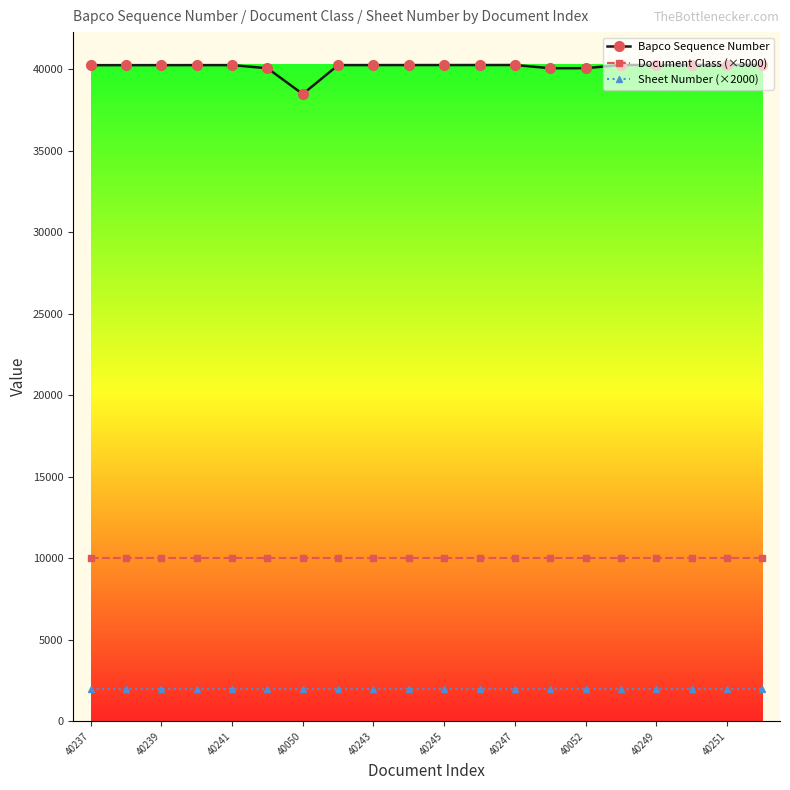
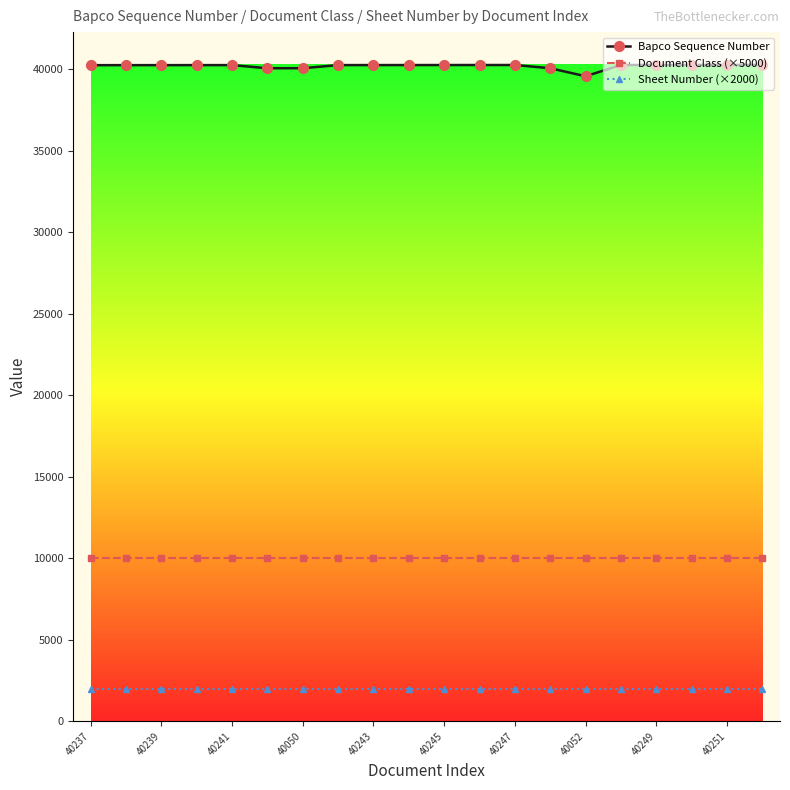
Bapco Sequence Number, 40050: 38500 -> 40100
Bapco Sequence Number, 40052: 40100 -> 39600
